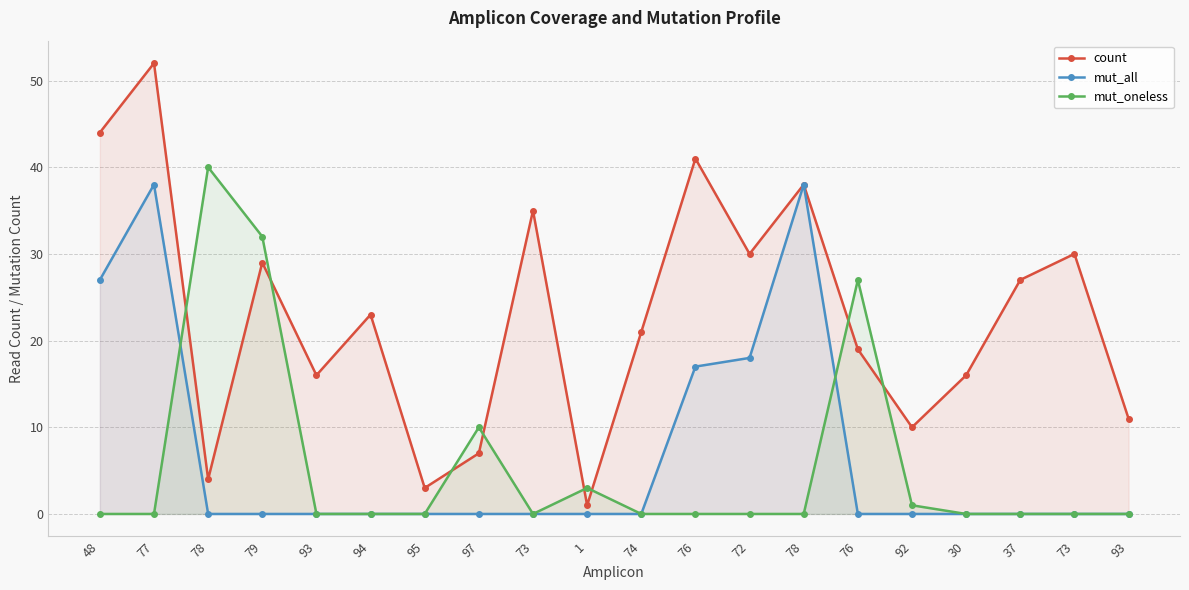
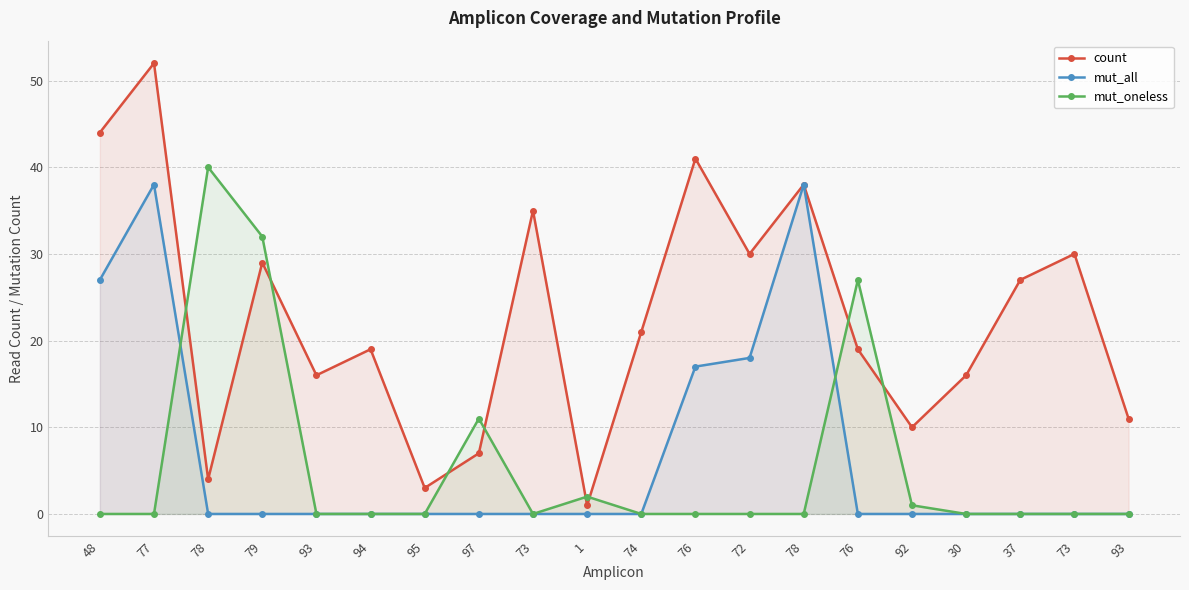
count, 94: 23 -> 19
mut_oneless, 97: 10 -> 11
mut_oneless, 1: 3 -> 2
